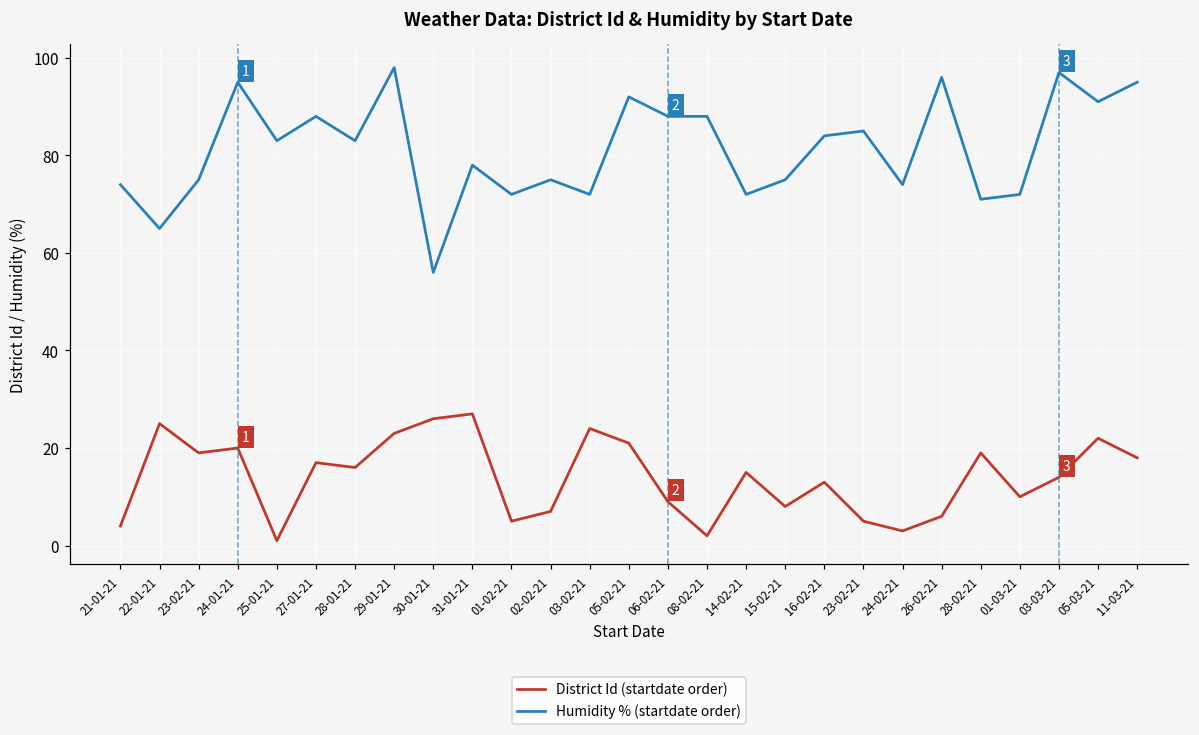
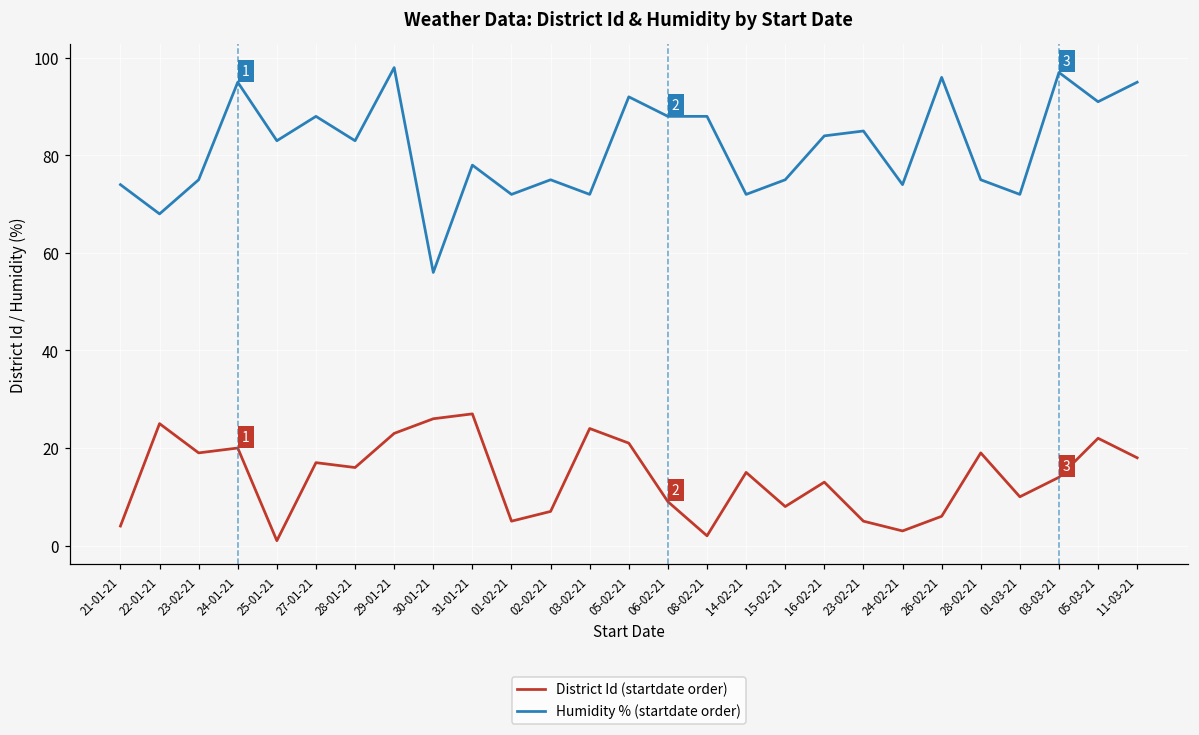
Humidity % (startdate order), 22-01-21: 65 -> 68
Humidity % (startdate order), 28-02-21: 71 -> 75
